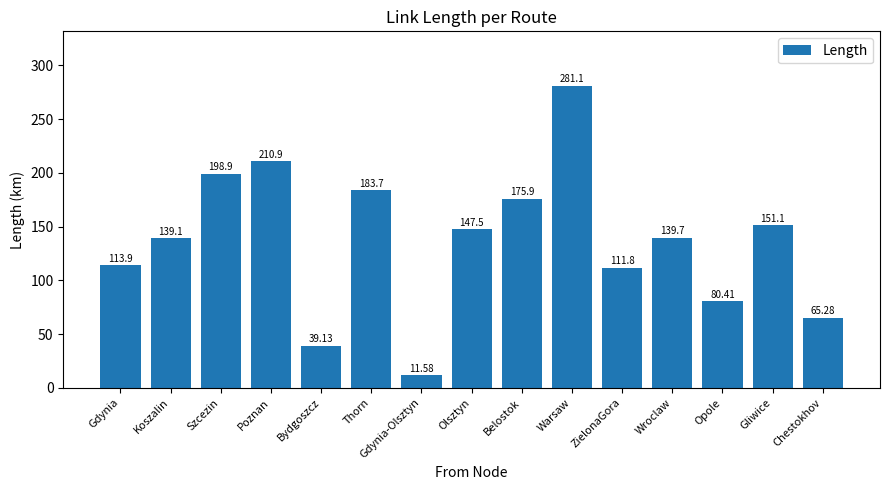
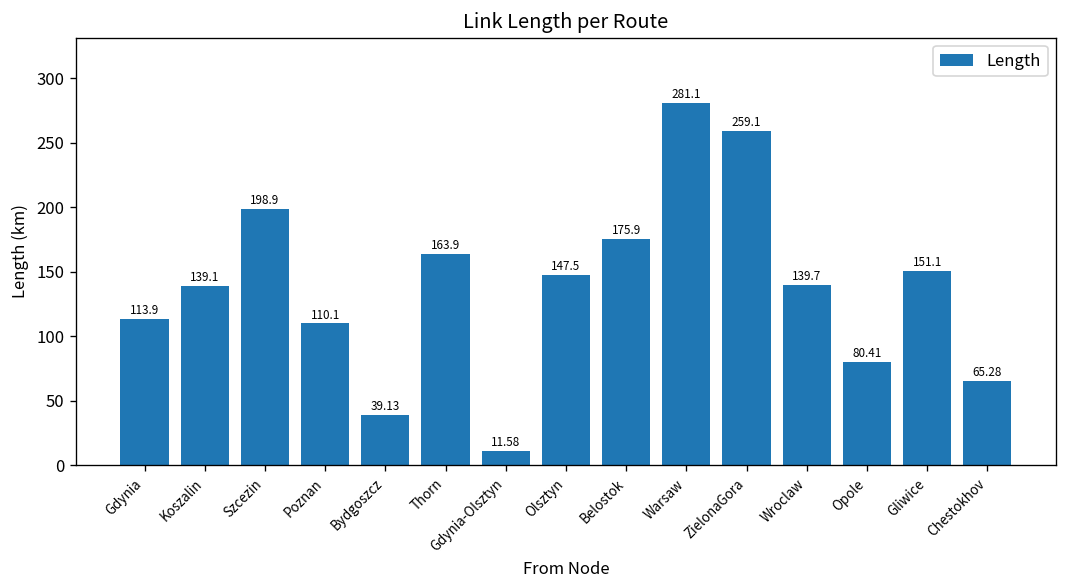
Poznan: 210.9 -> 110.1
Thorn: 183.7 -> 163.9
ZielonaGora: 111.8 -> 259.1
